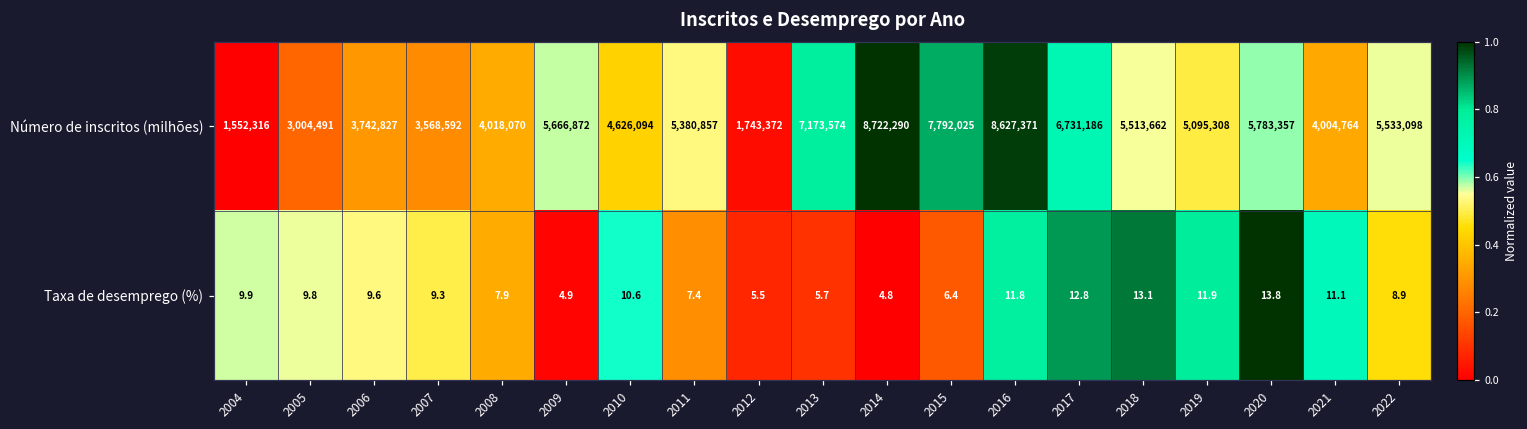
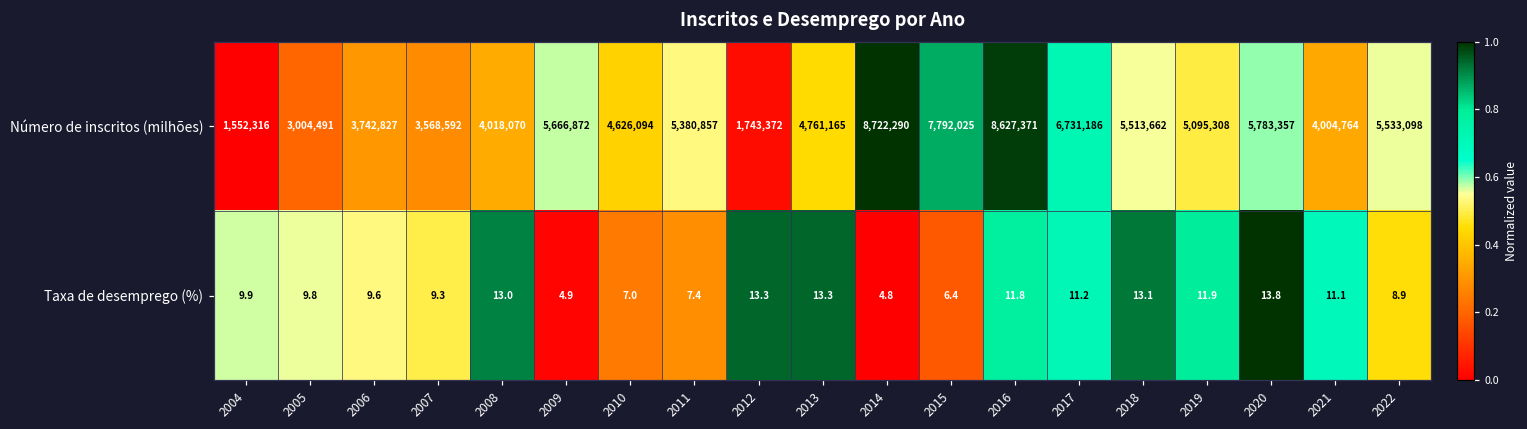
Número de inscritos (milhões), 2013: 7,173,574 -> 4,761,165
Taxa de desemprego (%), 2008: 7.9 -> 13.0
Taxa de desemprego (%), 2010: 10.6 -> 7.0
Taxa de desemprego (%), 2012: 5.5 -> 13.3
Taxa de desemprego (%), 2013: 5.7 -> 13.3
Taxa de desemprego (%), 2017: 12.8 -> 11.2
